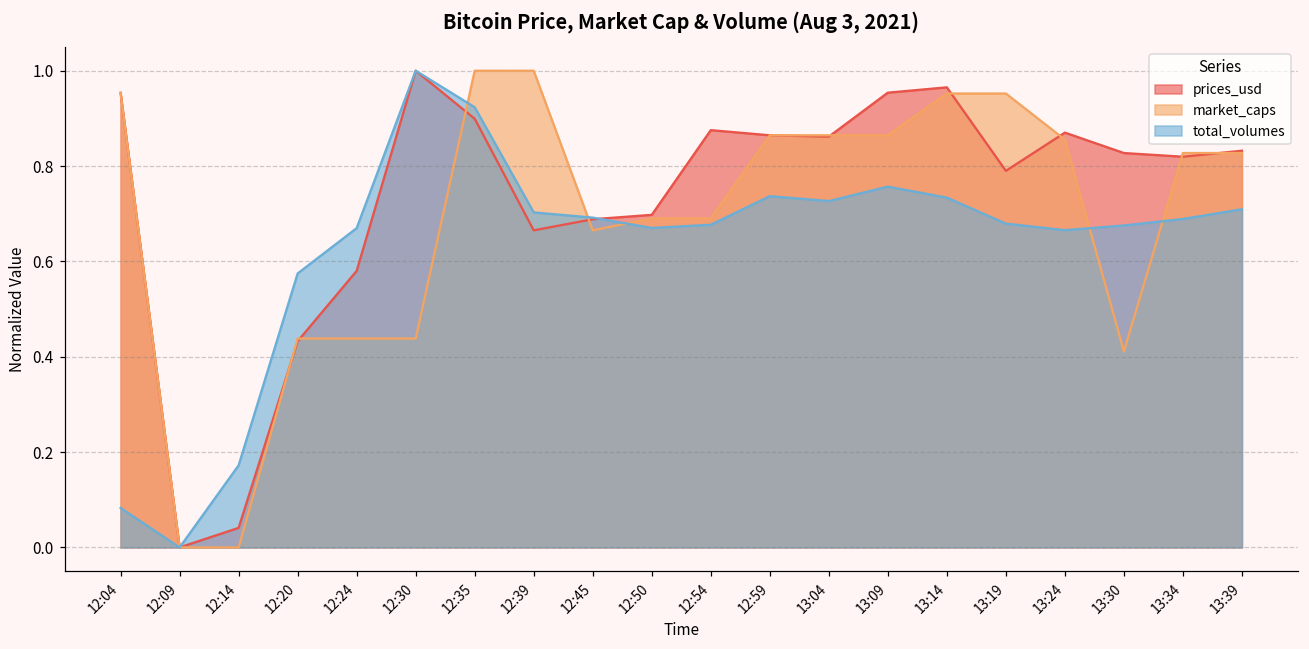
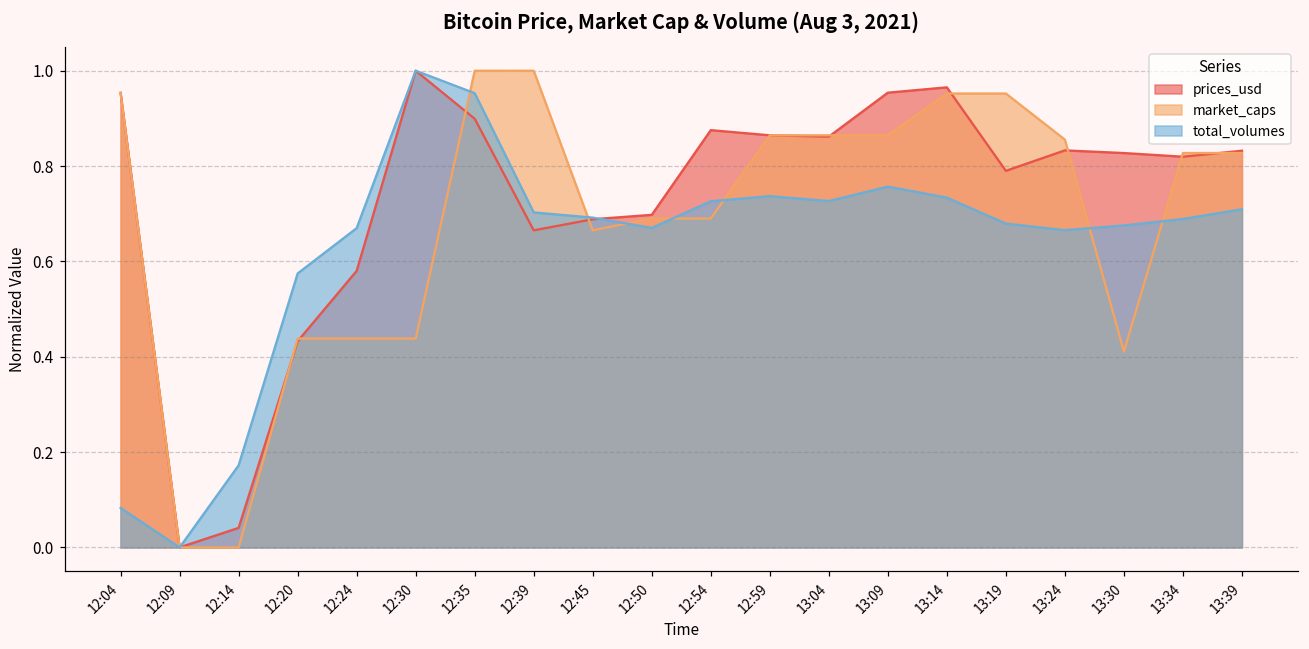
total_volumes, 12:35: 0.92 -> 0.95
total_volumes, 12:54: 0.68 -> 0.73
prices_usd, 13:24: 0.87 -> 0.83
